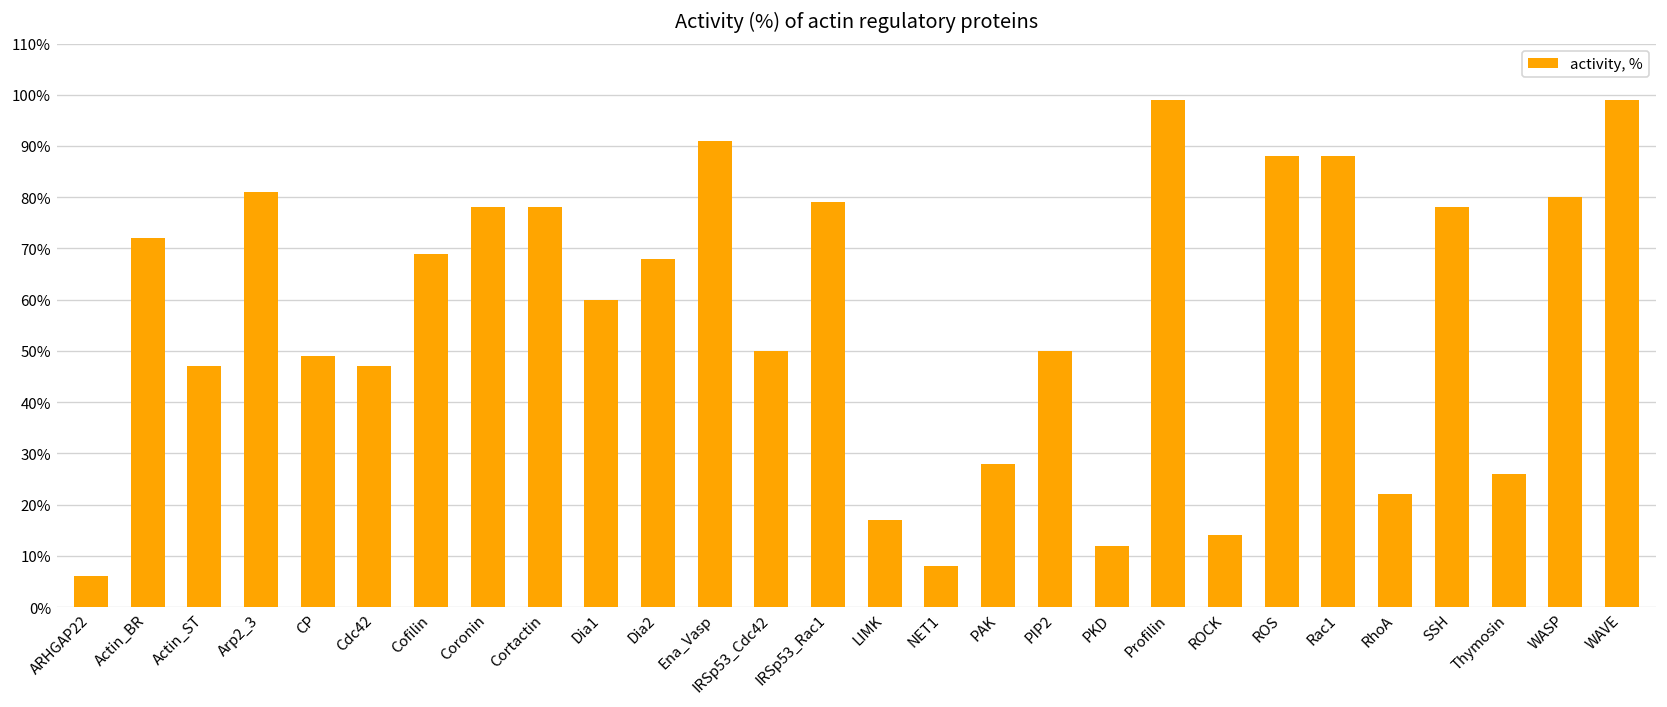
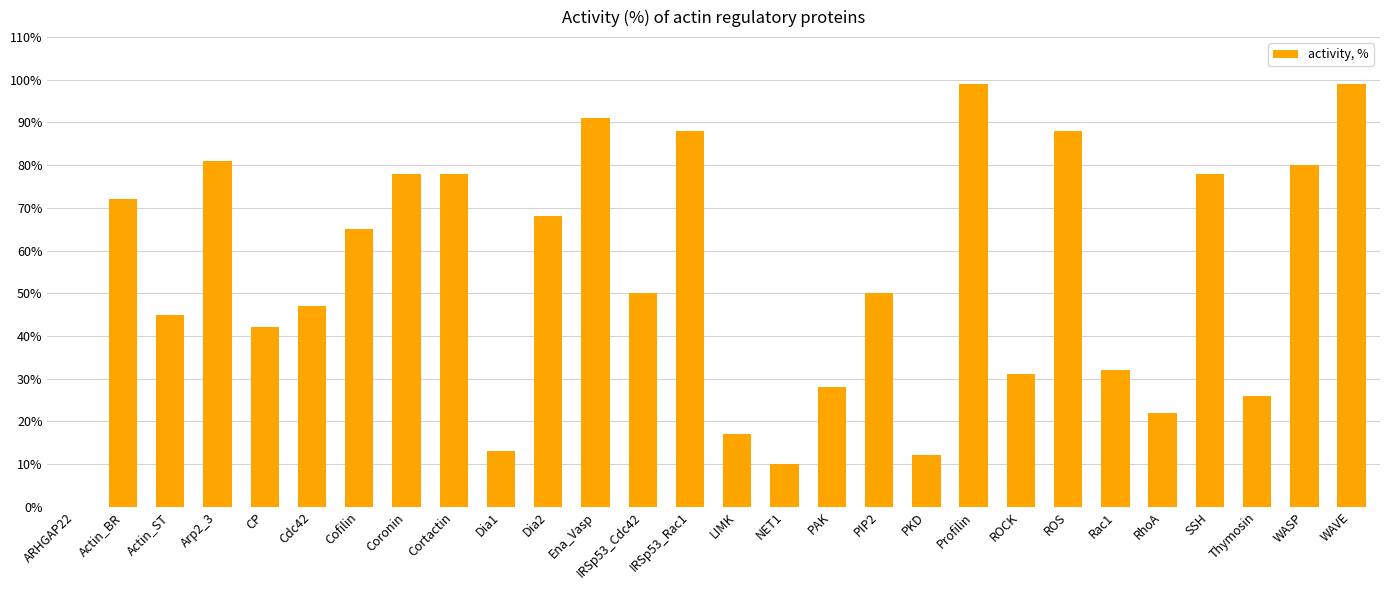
ARHGAP22: 6% -> 0%
Actin_ST: 47% -> 45%
CP: 49% -> 42%
Cofilin: 69% -> 65%
Dia1: 60% -> 13%
IRSp53_Rac1: 79% -> 88%
NET1: 8% -> 10%
ROCK: 14% -> 31%
Rac1: 88% -> 32%
